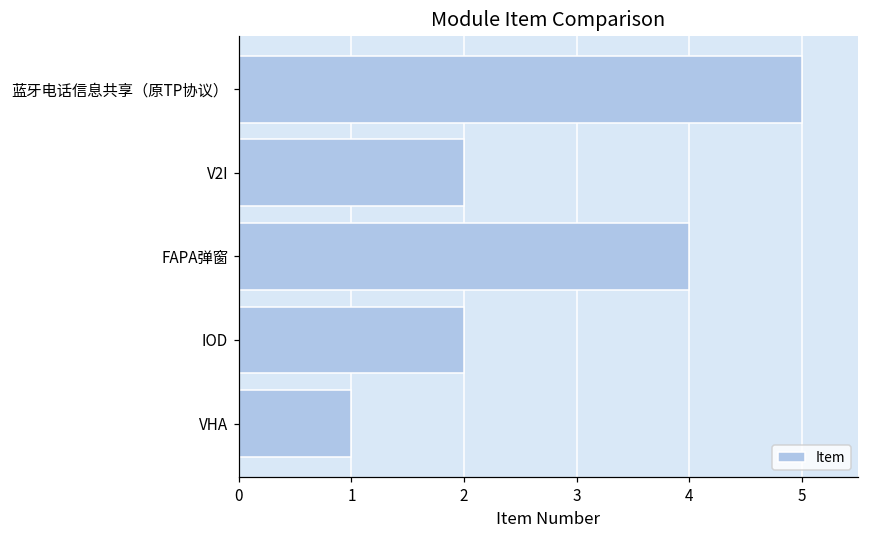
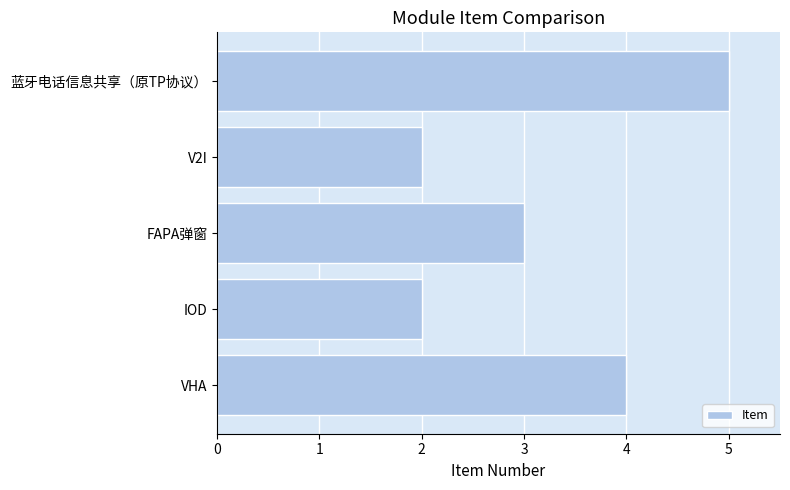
FAPA弹窗: 4 -> 3
VHA: 1 -> 4
